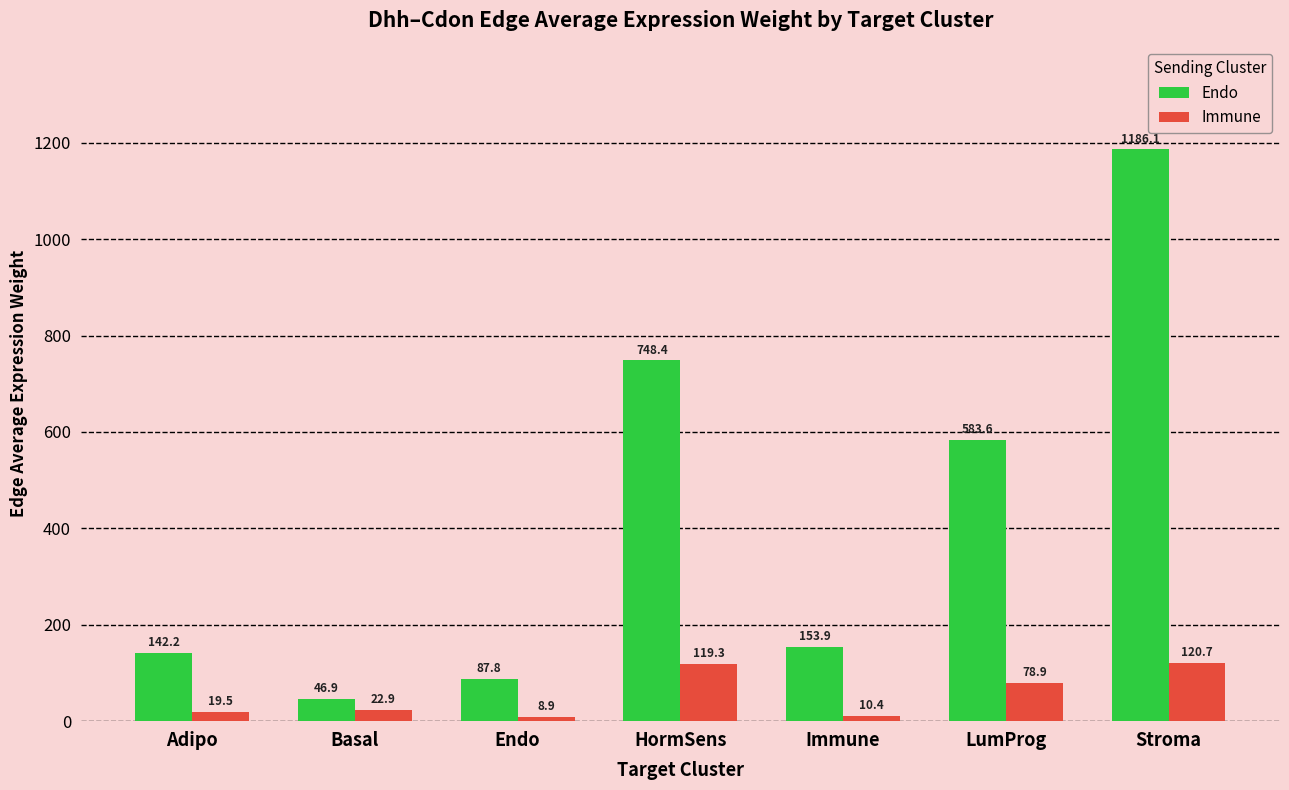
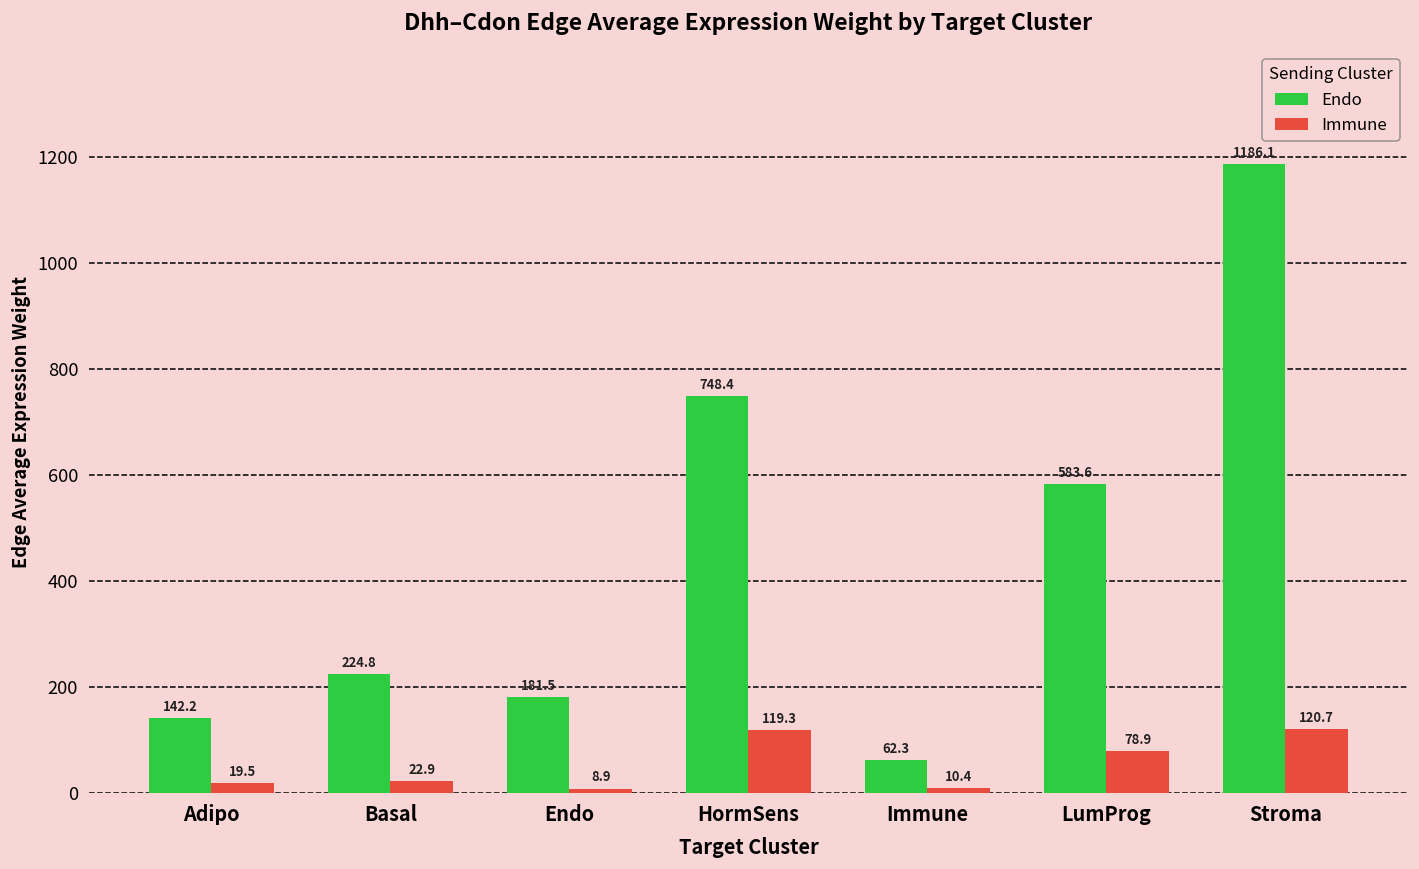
Endo, Basal: 46.9 -> 224.8
Endo, Endo: 87.8 -> 181.5
Endo, Immune: 153.9 -> 62.3
